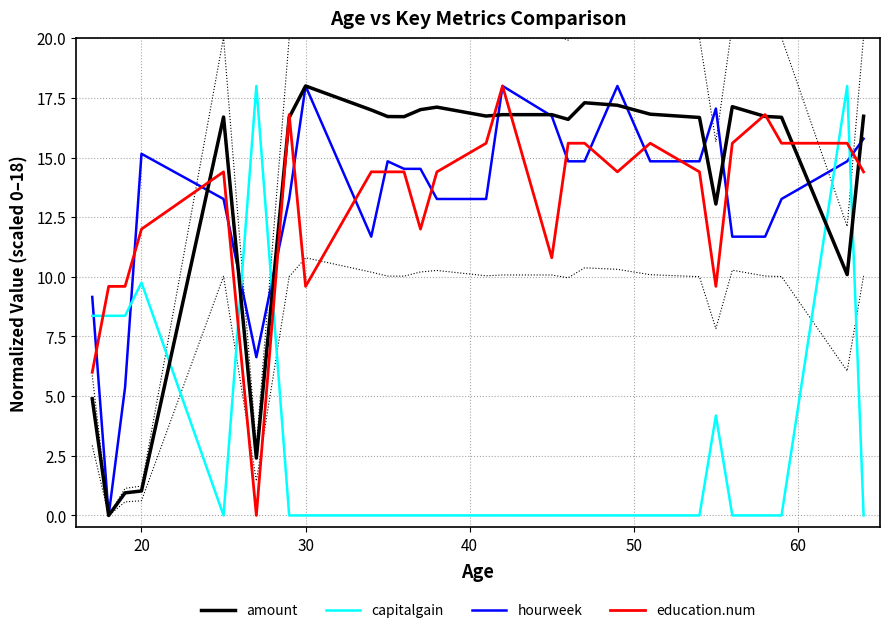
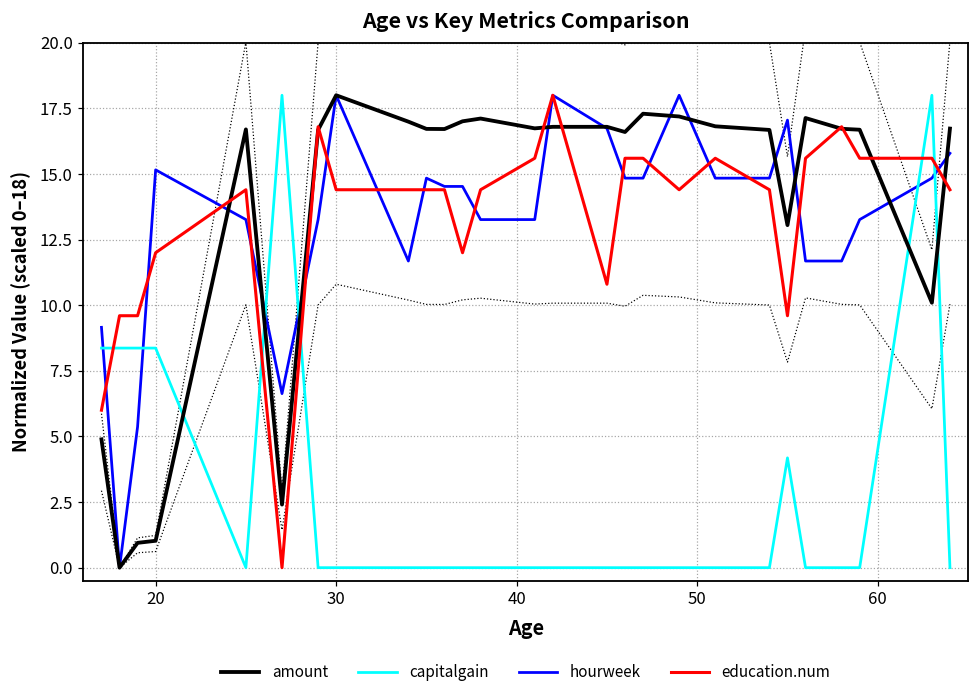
capitalgain, 20: 9.8 -> 8.4
education.num, 30: 9.6 -> 14.4
